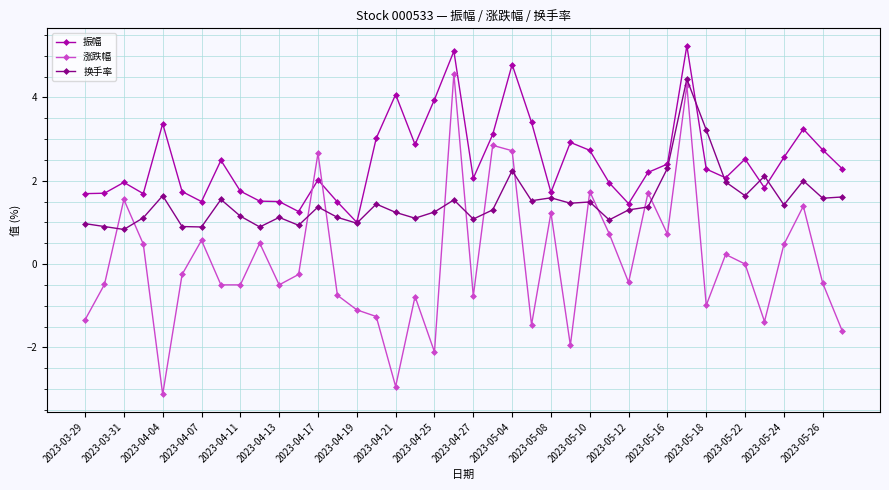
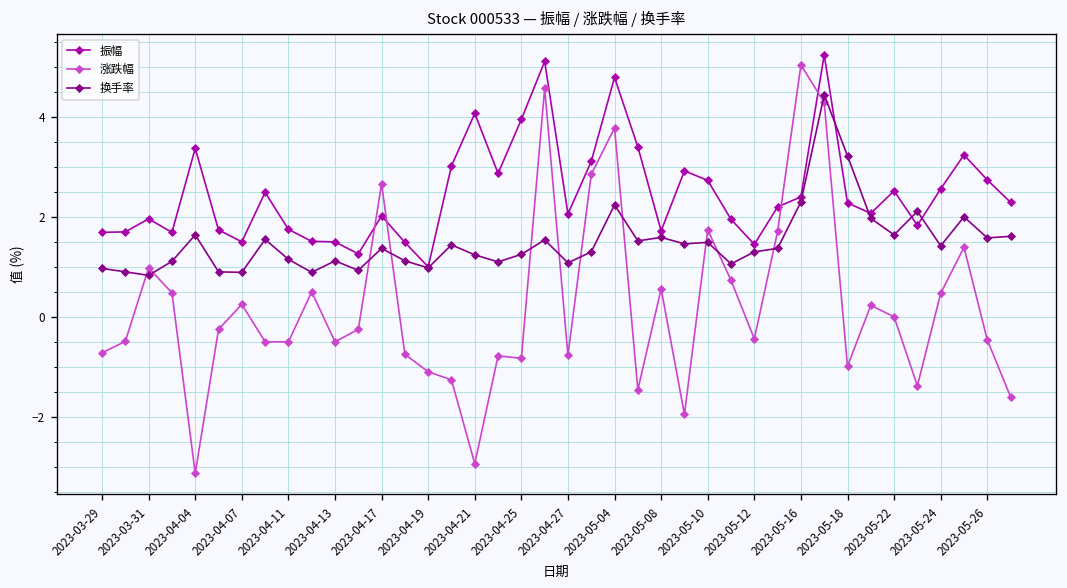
涨跌幅, 2023-03-29: -1.3 -> -0.7
涨跌幅, 2023-03-31: 1.6 -> 1.0
涨跌幅, 2023-04-07: 0.6 -> 0.3
涨跌幅, 2023-04-25: -2.1 -> -0.8
涨跌幅, 2023-05-04: 2.7 -> 3.8
涨跌幅, 2023-05-08: 1.2 -> 0.6
涨跌幅, 2023-05-16: 0.7 -> 5.0
